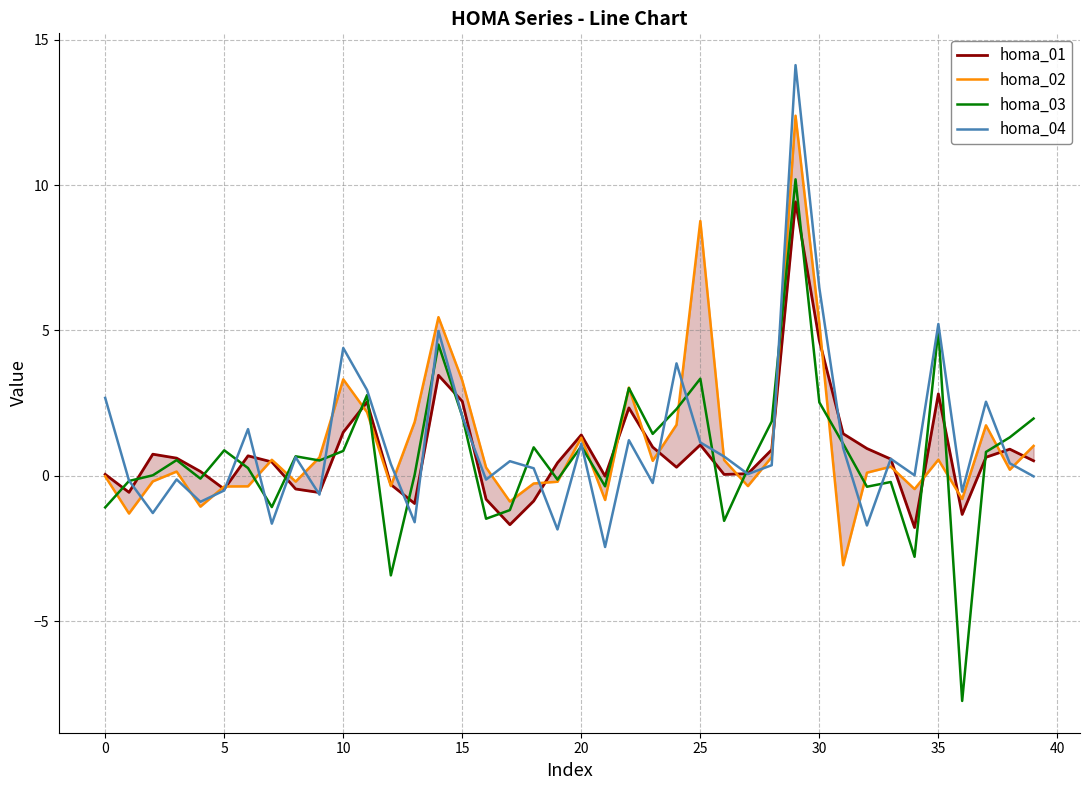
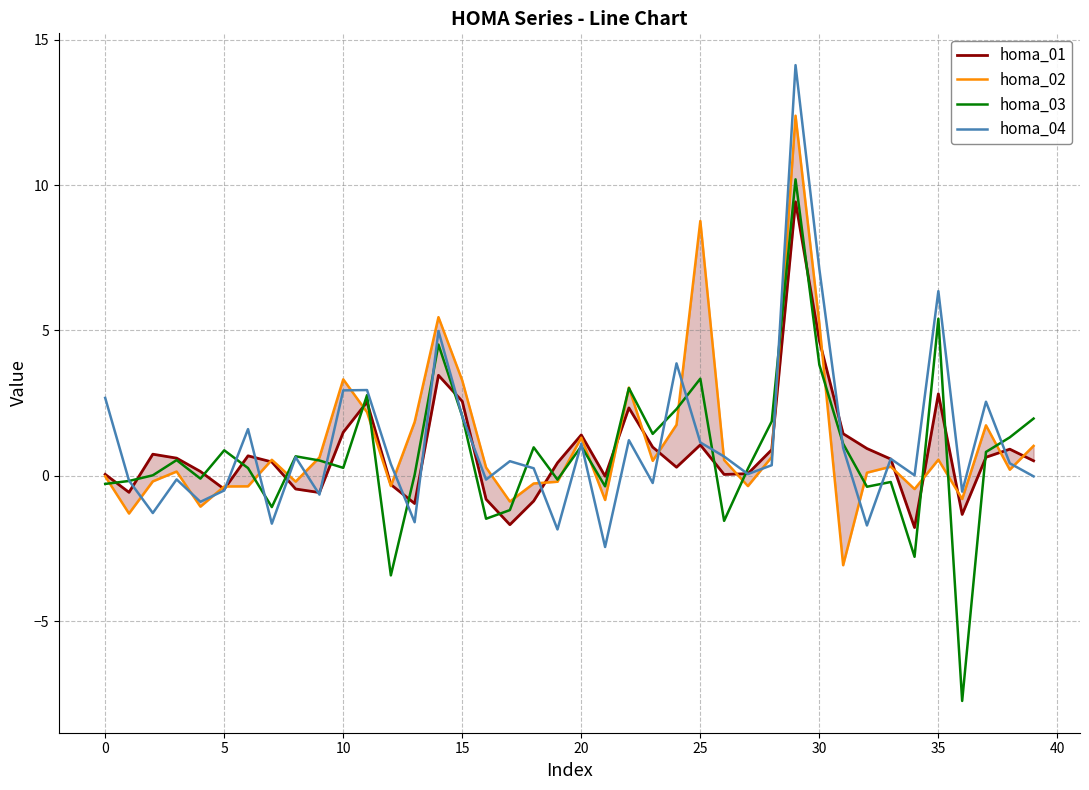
homa_03, 0: -1.1 -> -0.3
homa_03, 10: 0.9 -> 0.3
homa_04, 10: 4.4 -> 2.9
homa_03, 30: 2.5 -> 3.8
homa_04, 30: 6.5 -> 7.1
homa_03, 35: 5.0 -> 5.4
homa_04, 35: 5.2 -> 6.4
